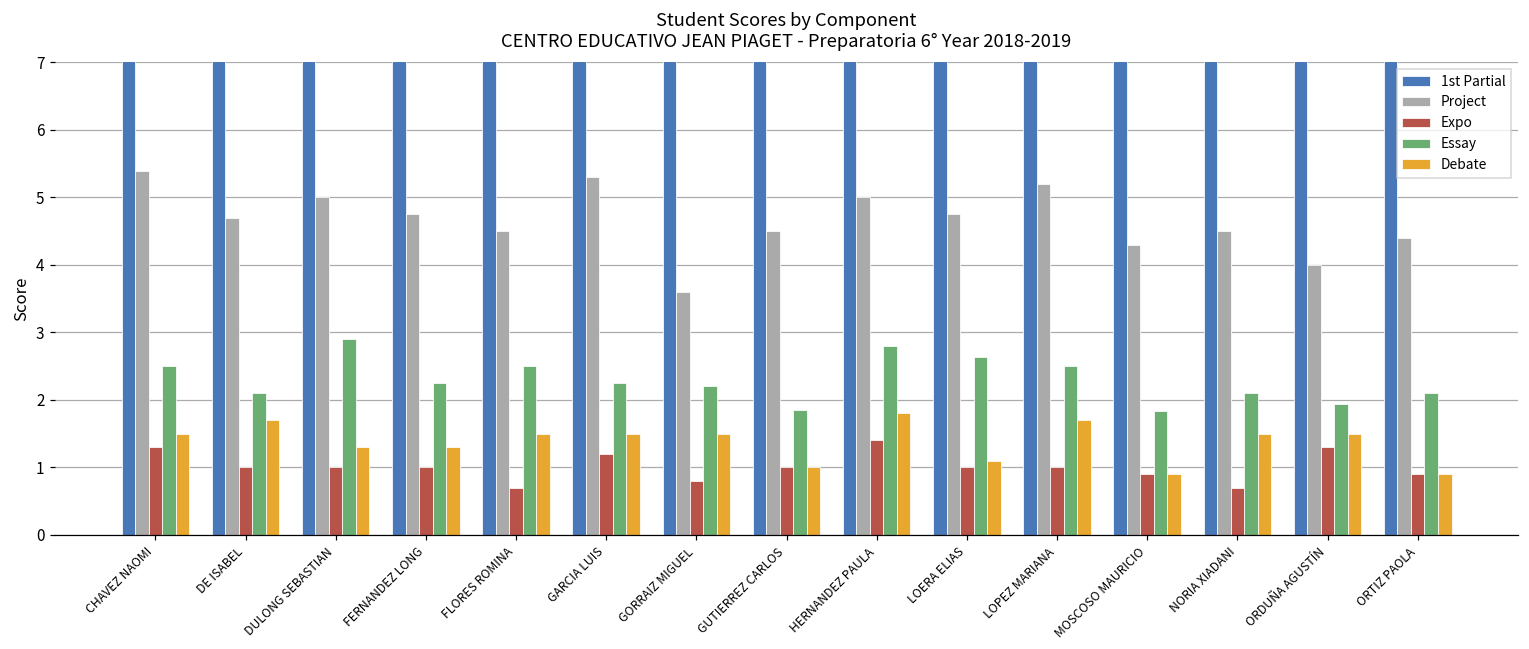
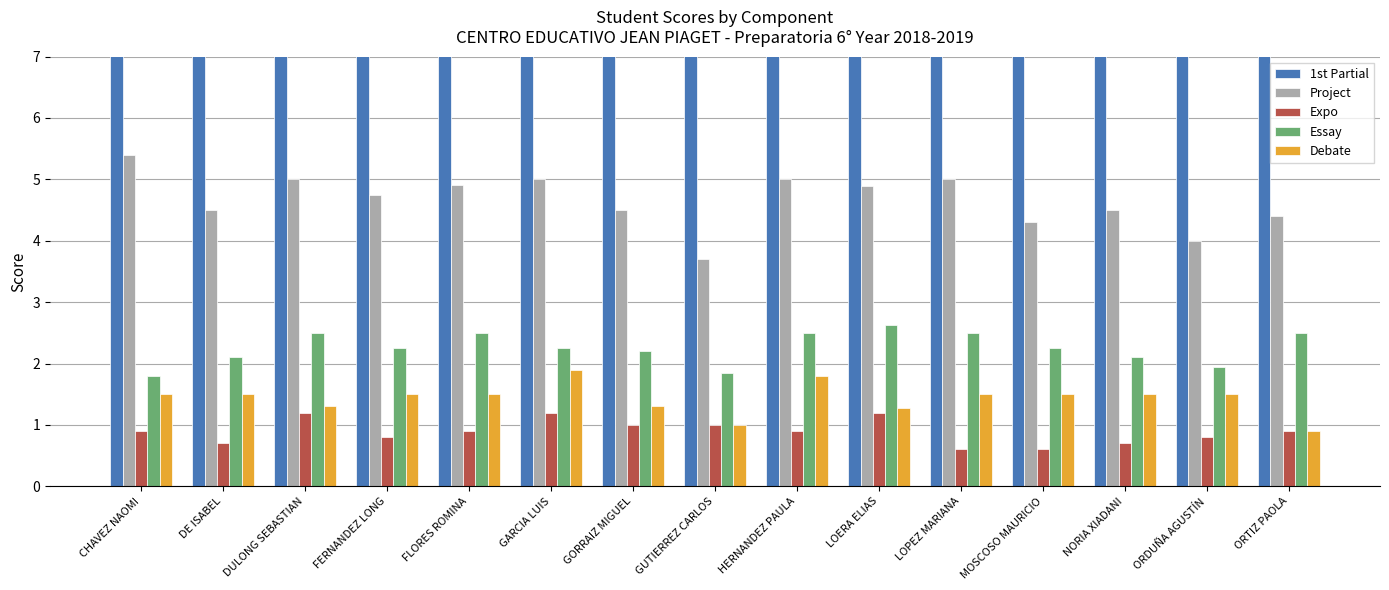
Expo, CHAVEZ NAOMI: 1.3 -> 0.9
Essay, CHAVEZ NAOMI: 2.5 -> 1.8
Project, DE ISABEL: 4.7 -> 4.5
Expo, DE ISABEL: 1.0 -> 0.7
Debate, DE ISABEL: 1.7 -> 1.5
Expo, DULONG SEBASTIAN: 1.0 -> 1.2
Essay, DULONG SEBASTIAN: 2.9 -> 2.5
Expo, FERNANDEZ LONG: 1.0 -> 0.8
Debate, FERNANDEZ LONG: 1.3 -> 1.5
Project, FLORES ROMINA: 4.5 -> 4.9
Expo, FLORES ROMINA: 0.7 -> 0.9
Project, GARCIA LUIS: 5.3 -> 5.0
Debate, GARCIA LUIS: 1.5 -> 1.9
Project, GORRAIZ MIGUEL: 3.6 -> 4.5
Expo, GORRAIZ MIGUEL: 0.8 -> 1.0
Debate, GORRAIZ MIGUEL: 1.5 -> 1.3
Project, GUTIERREZ CARLOS: 4.5 -> 3.7
Expo, HERNANDEZ PAULA: 1.4 -> 0.9
Essay, HERNANDEZ PAULA: 2.8 -> 2.5
Project, LOERA ELIAS: 4.8 -> 4.9
Expo, LOERA ELIAS: 1.0 -> 1.2
Debate, LOERA ELIAS: 1.1 -> 1.3
Project, LOPEZ MARIANA: 5.2 -> 5.0
Expo, LOPEZ MARIANA: 1.0 -> 0.6
Debate, LOPEZ MARIANA: 1.7 -> 1.5
Expo, MOSCOSO MAURICIO: 0.9 -> 0.6
Essay, MOSCOSO MAURICIO: 1.8 -> 2.3
Debate, MOSCOSO MAURICIO: 0.9 -> 1.5
Expo, ORDUÑA AGUSTÍN: 1.3 -> 0.8
Essay, ORTIZ PAOLA: 2.1 -> 2.5
